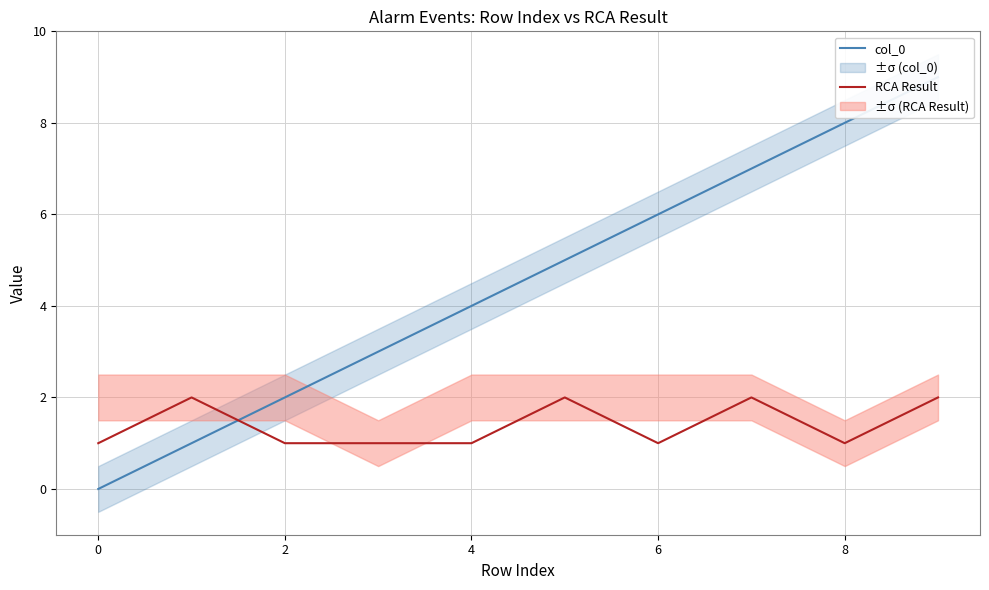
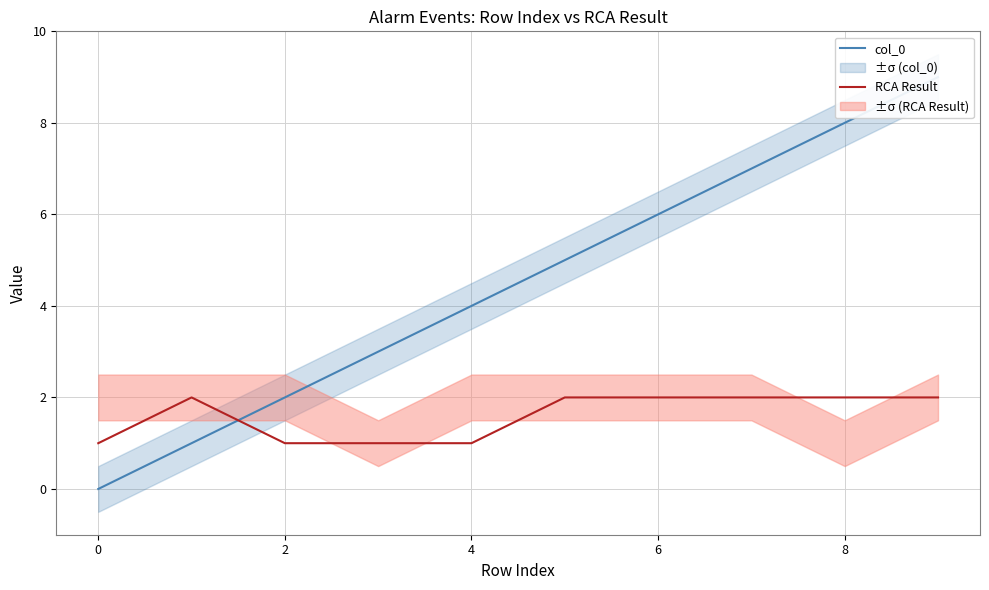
RCA Result, 6: 1 -> 2
RCA Result, 8: 1 -> 2
